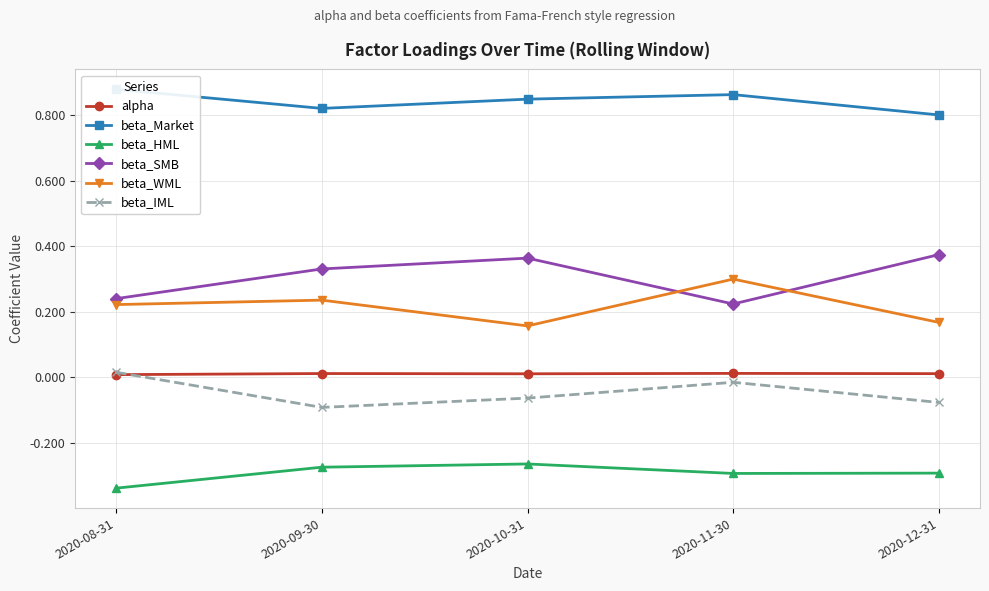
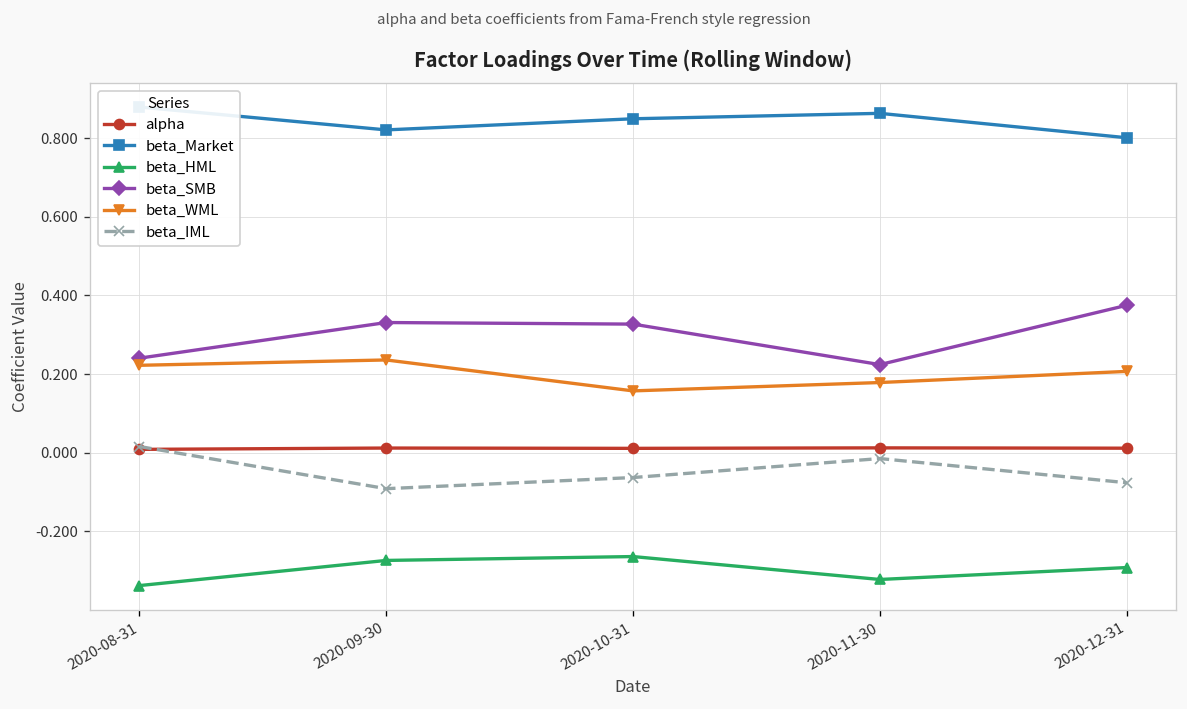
beta_SMB, 2020-10-31: 0.36 -> 0.33
beta_HML, 2020-11-30: -0.29 -> -0.32
beta_WML, 2020-11-30: 0.30 -> 0.18
beta_WML, 2020-12-31: 0.17 -> 0.21
